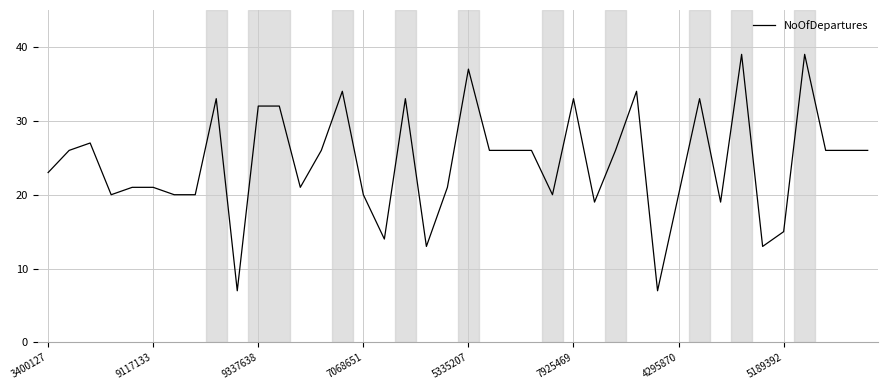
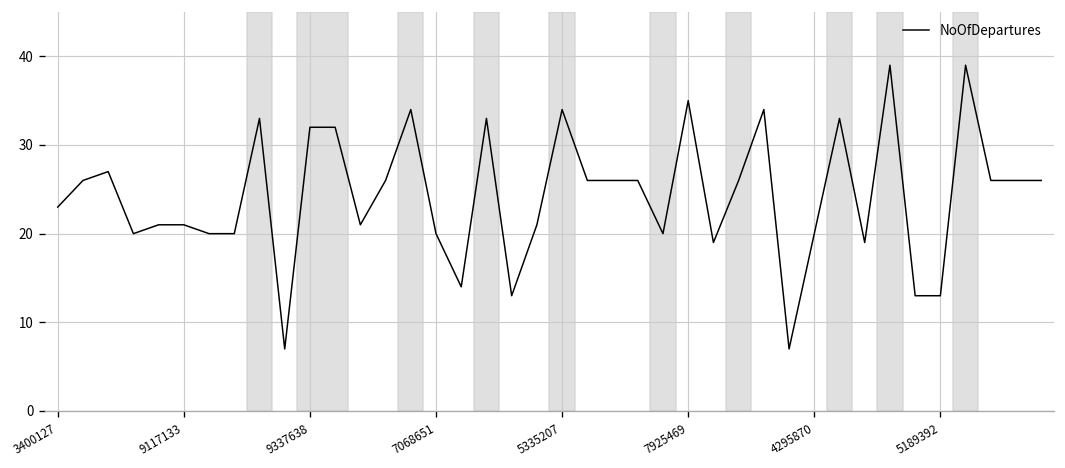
5335207: 37 -> 34
7925469: 33 -> 35
5189392: 15 -> 13
